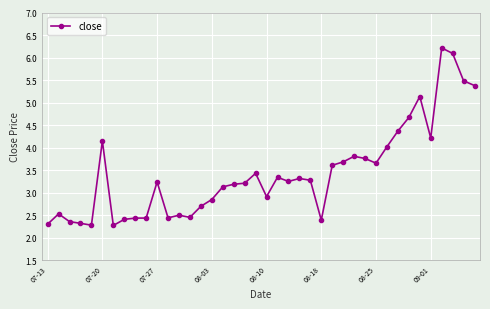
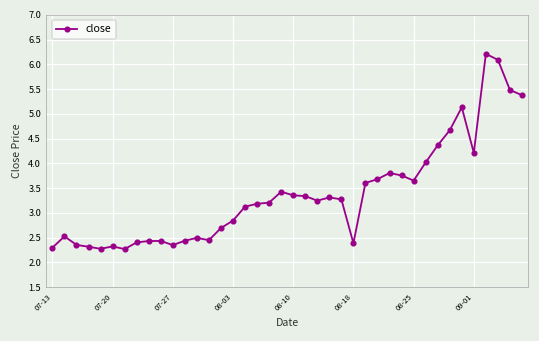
07-20: 4.1 -> 2.3
07-27: 3.2 -> 2.4
08-10: 2.9 -> 3.4
